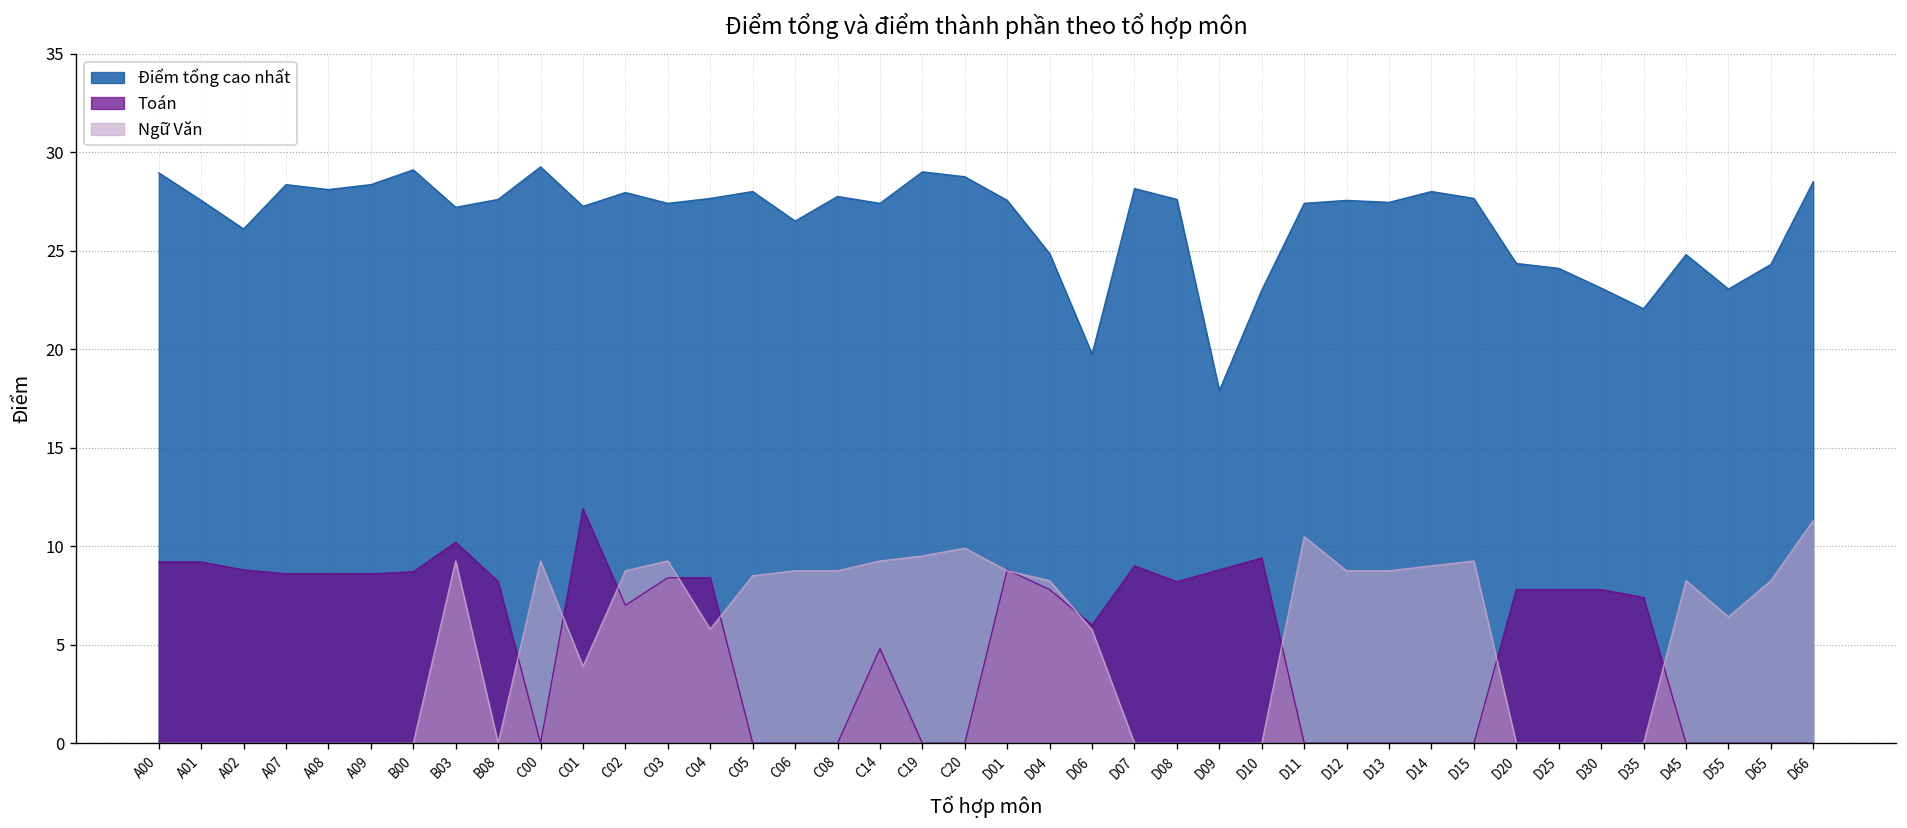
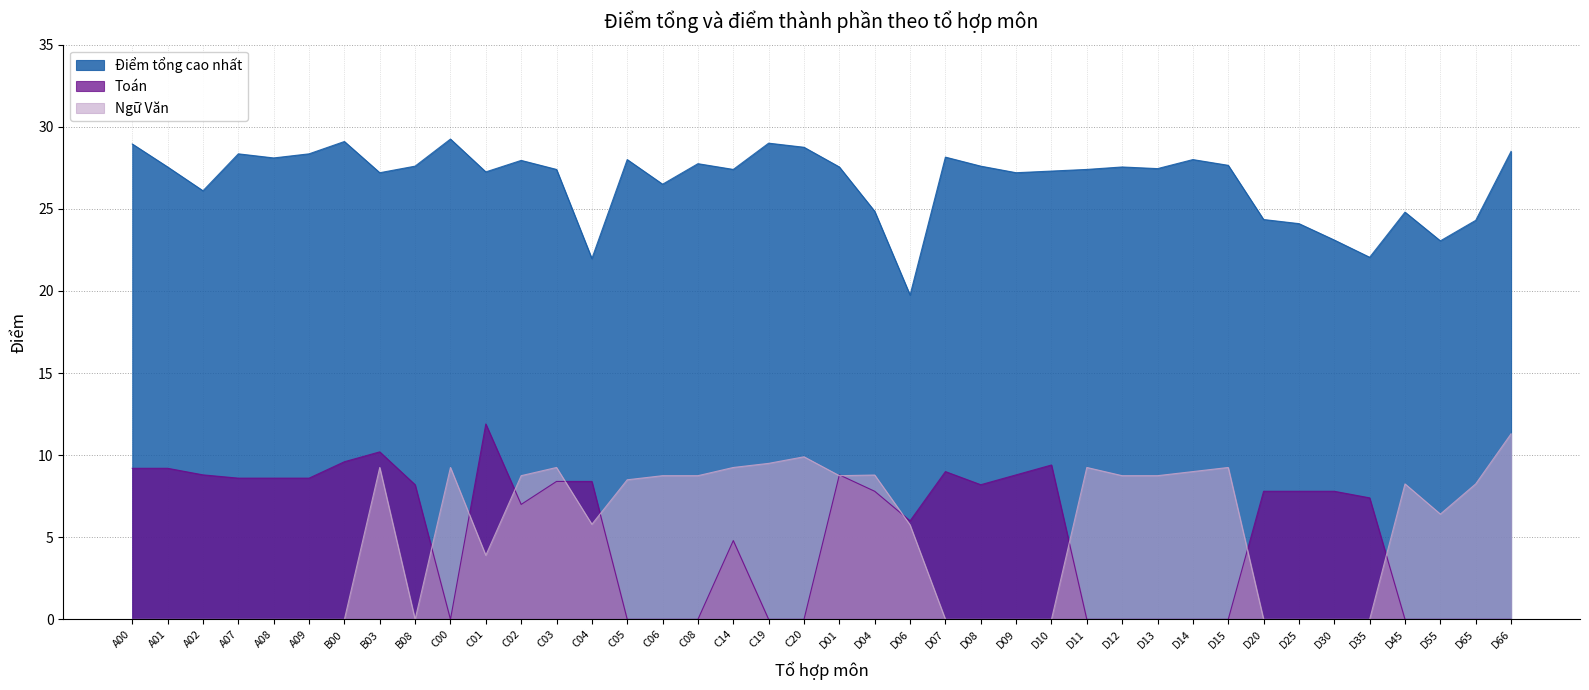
Toán, B00: 8.7 -> 9.6
Điểm tổng cao nhất, C04: 27.7 -> 22.0
Ngữ Văn, D04: 8.3 -> 8.8
Điểm tổng cao nhất, D09: 17.9 -> 27.2
Điểm tổng cao nhất, D10: 23.0 -> 27.3
Ngữ Văn, D11: 10.5 -> 9.3
